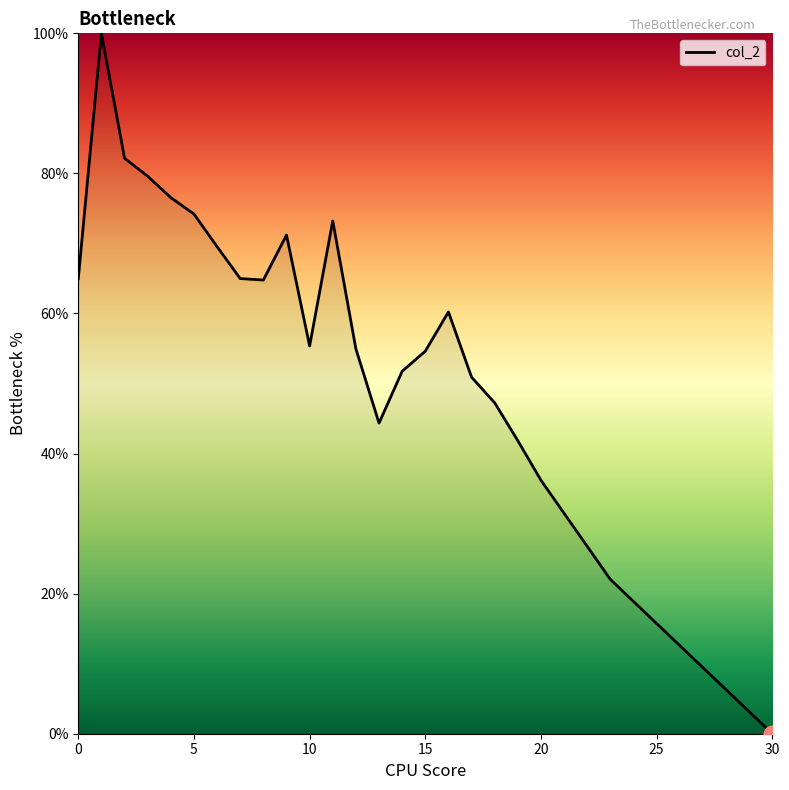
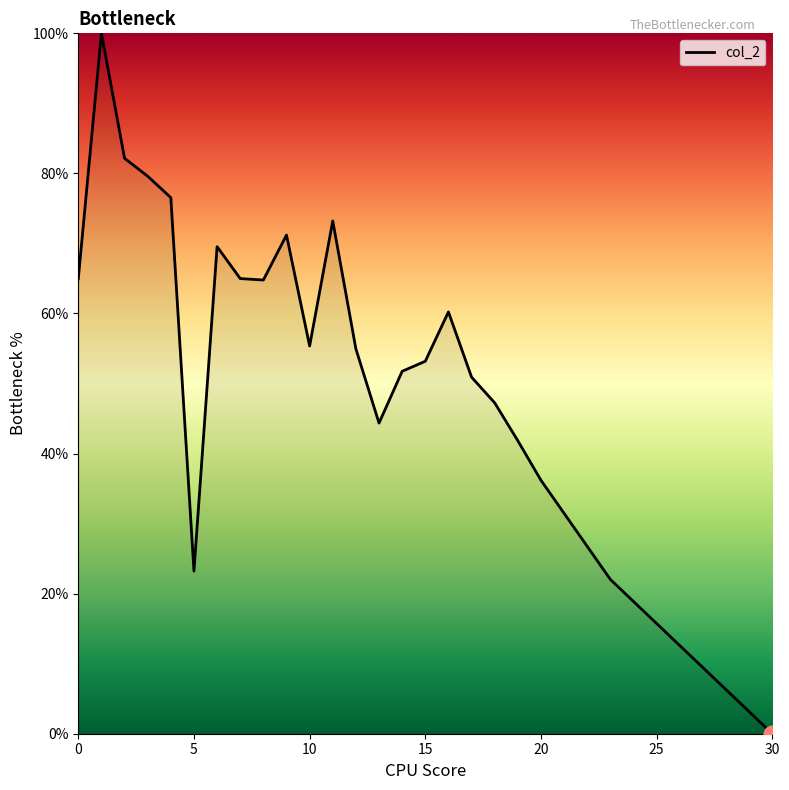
col_2, 5: 74% -> 23%
col_2, 15: 55% -> 53%
